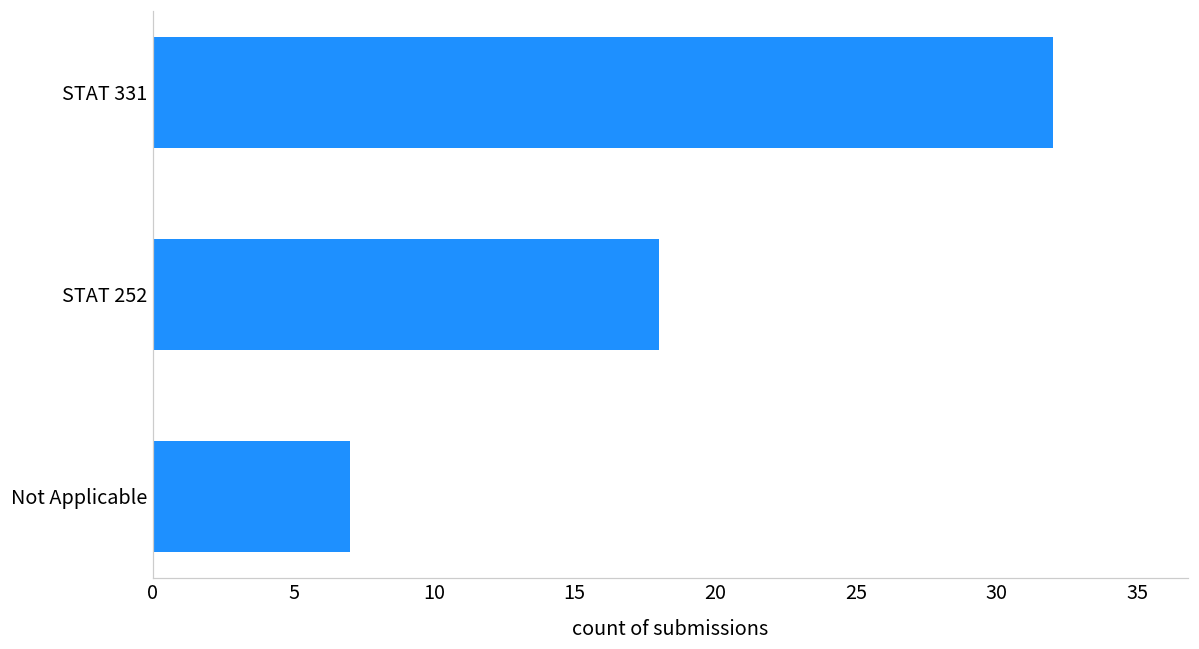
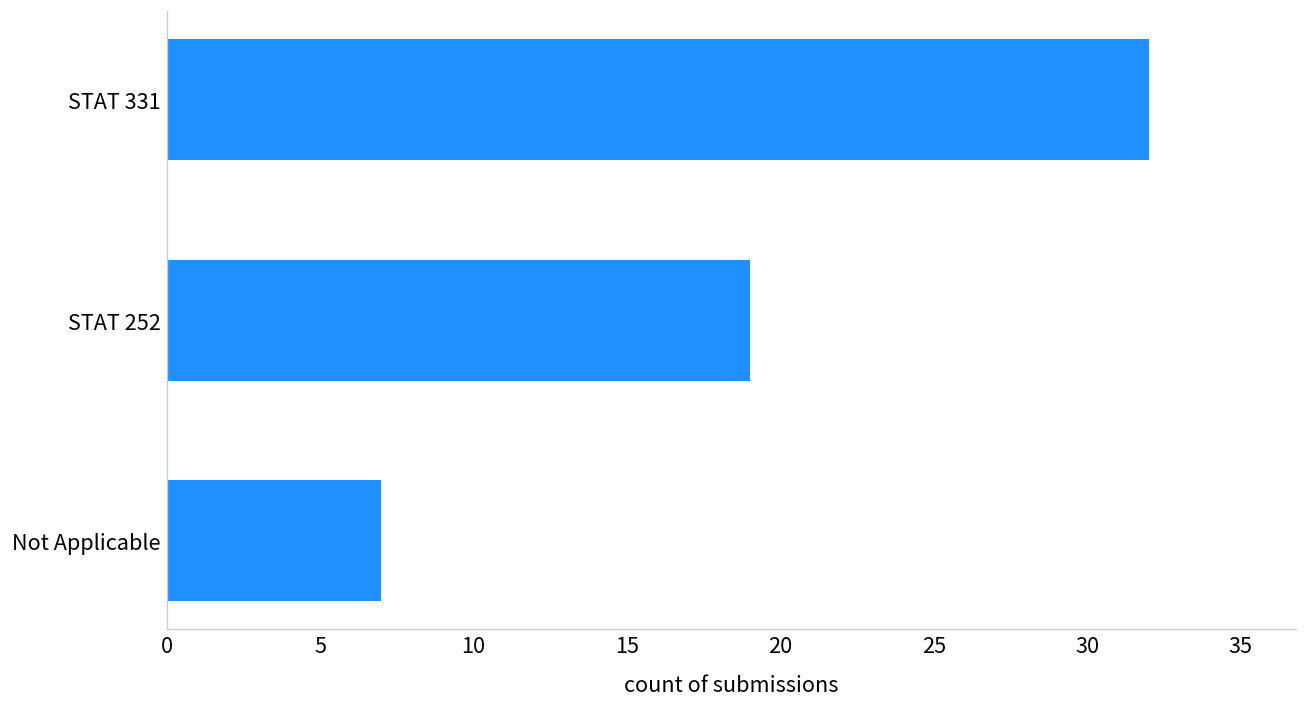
STAT 252: 18 -> 19
